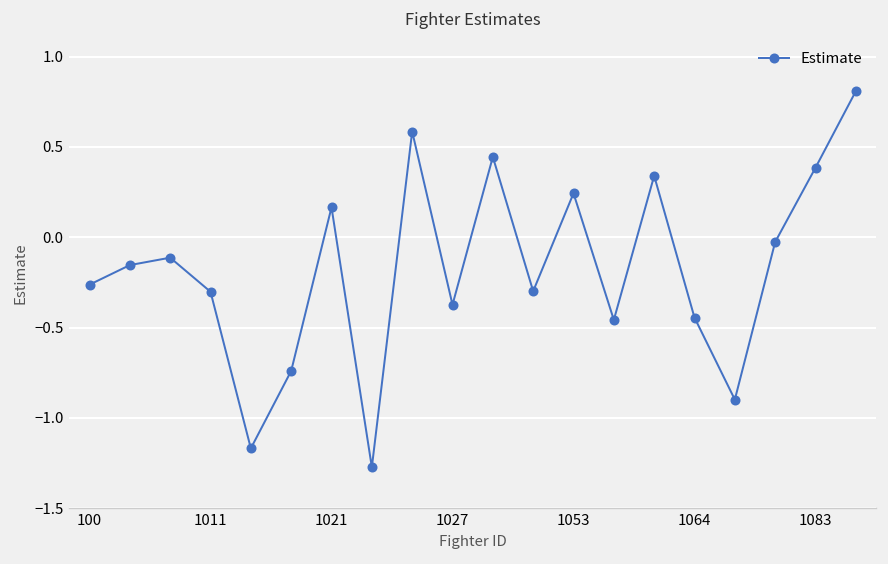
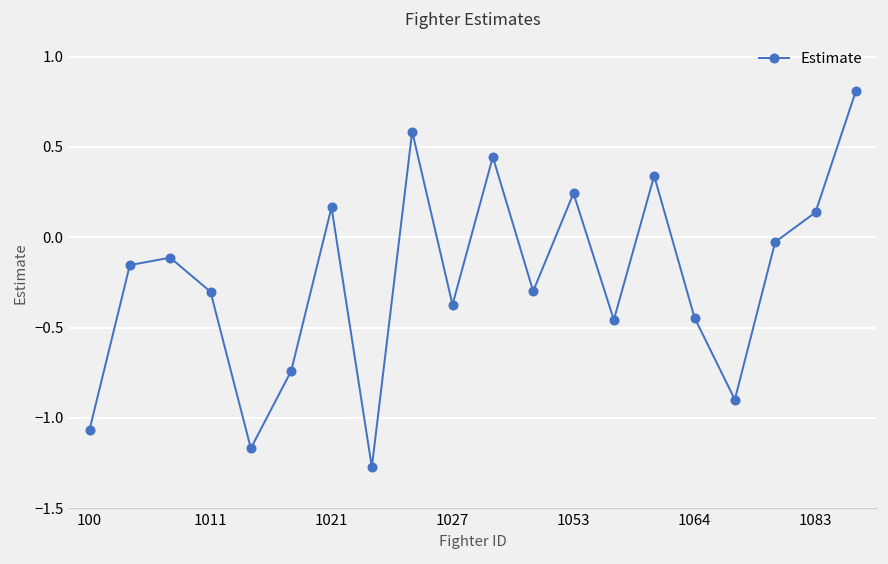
100: -0.26 -> -1.07
1083: 0.39 -> 0.14
